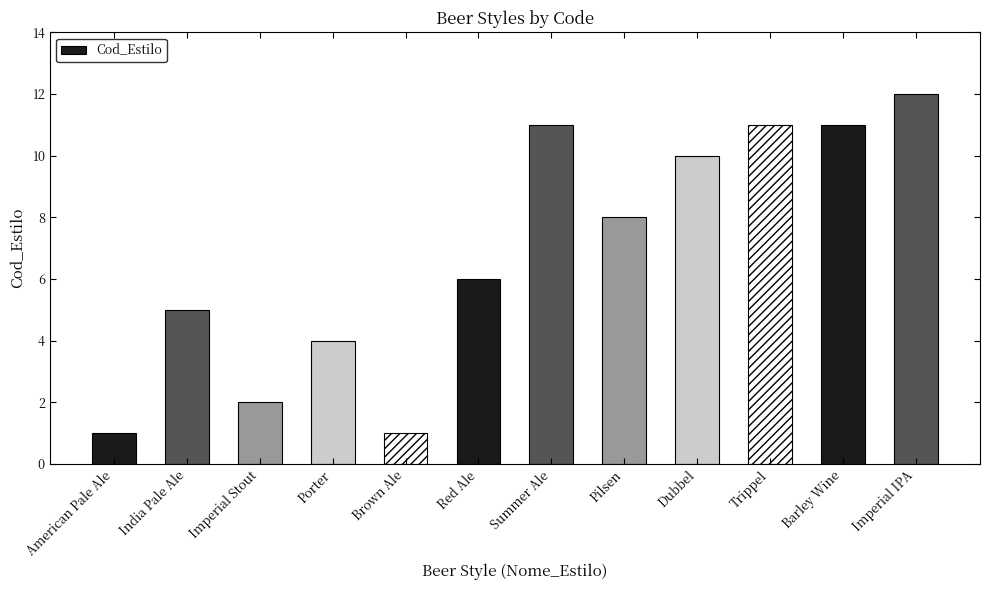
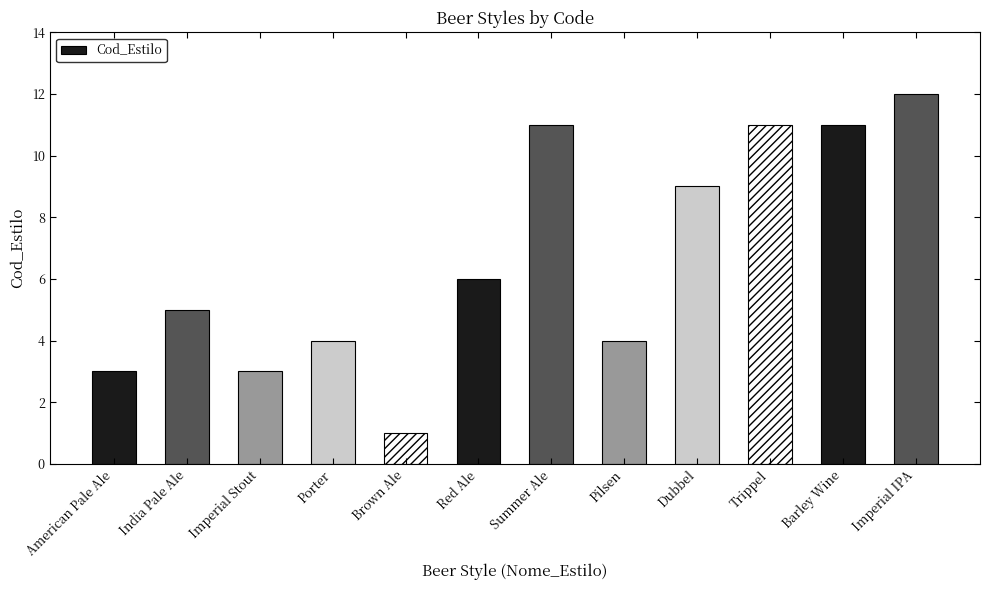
American Pale Ale: 1 -> 3
Imperial Stout: 2 -> 3
Pilsen: 8 -> 4
Dubbel: 10 -> 9
